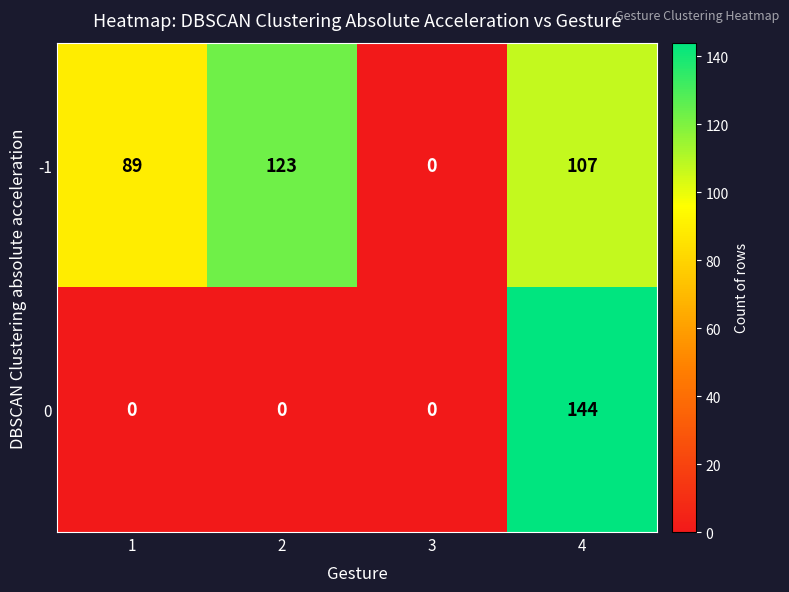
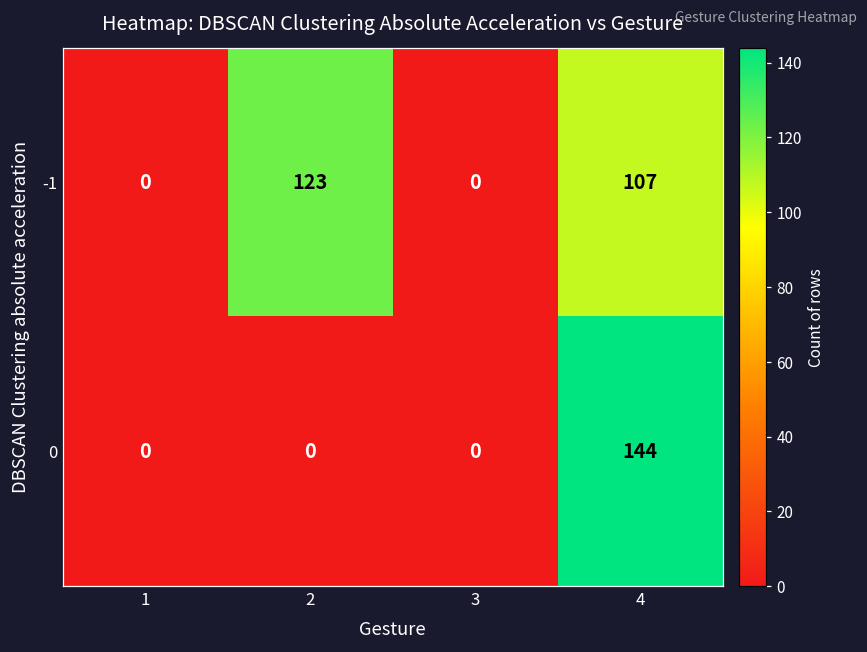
-1, 1: 89 -> 0
